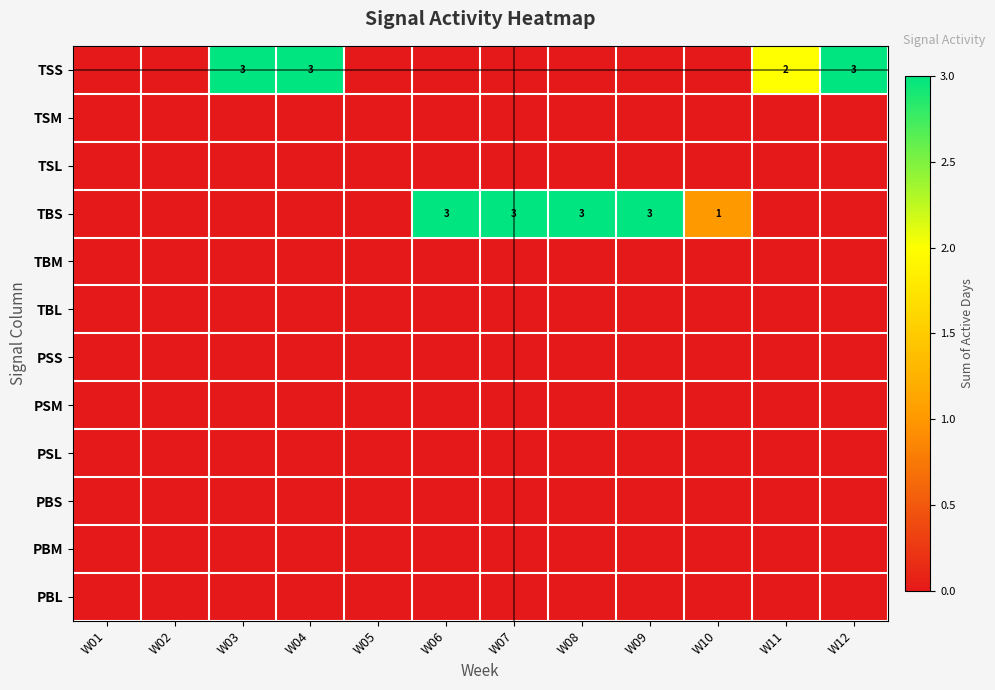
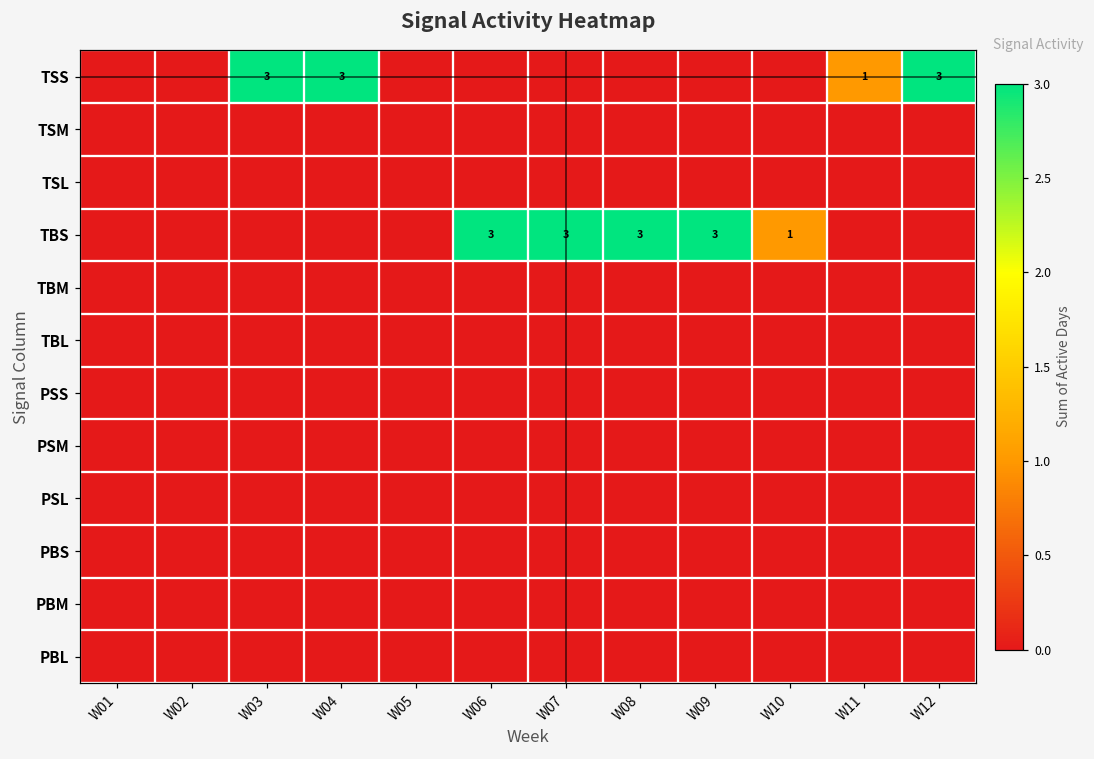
TSS, W11: 2 -> 1
